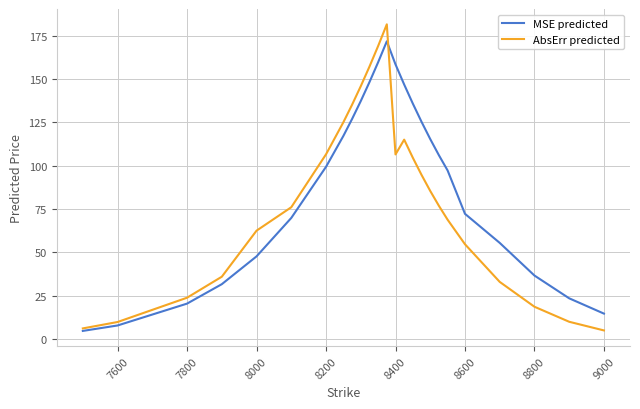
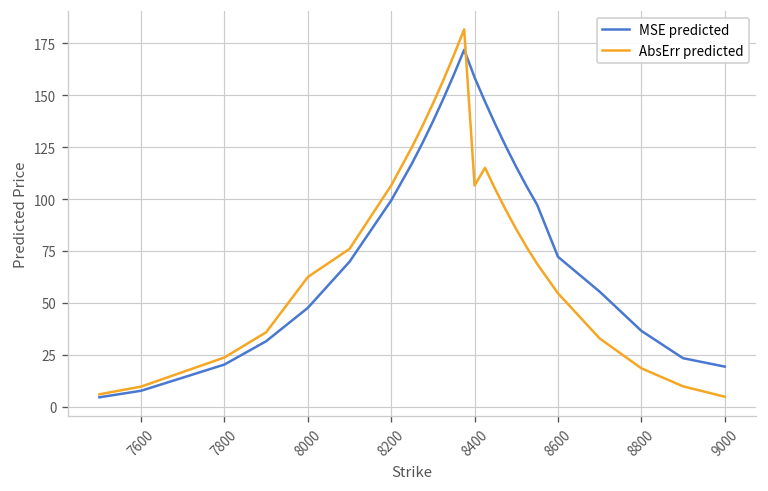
MSE predicted, 9000: 15 -> 19
